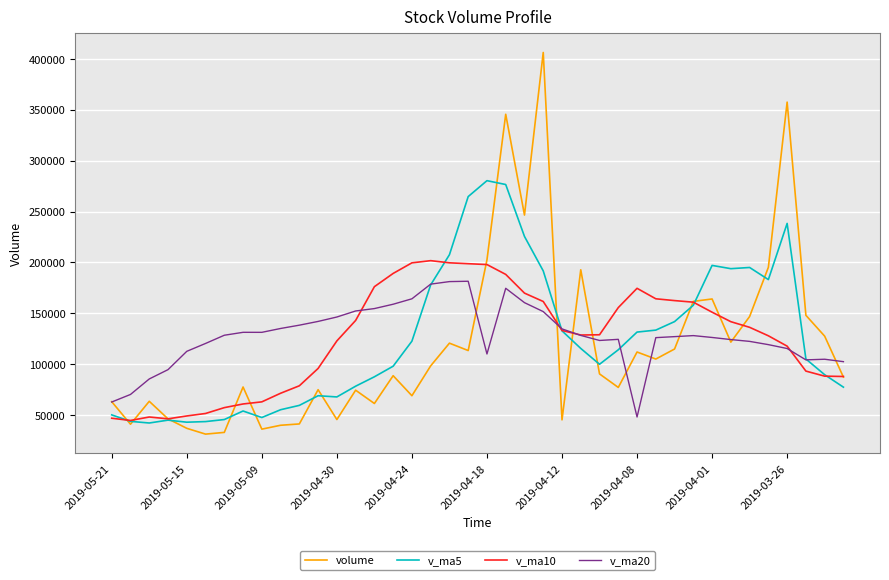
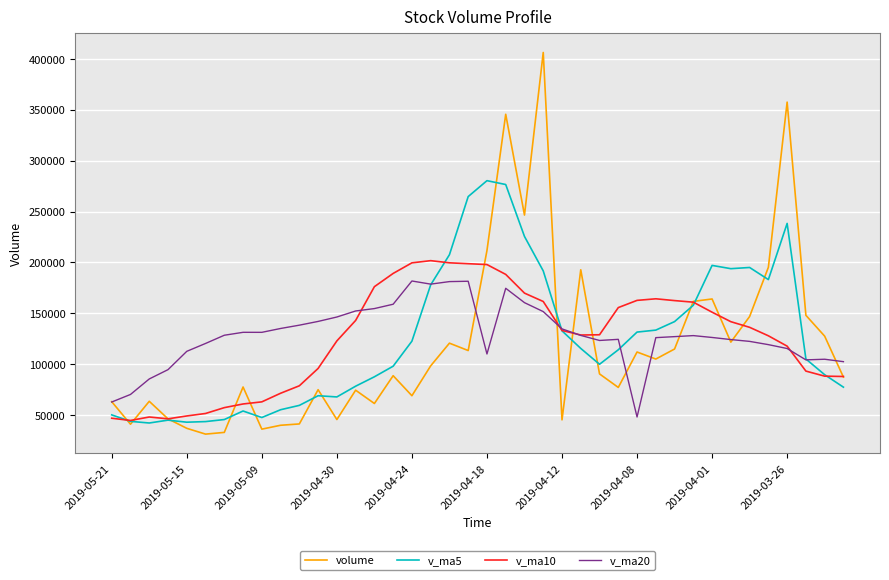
v_ma20, 2019-04-24: 164000 -> 182000
volume, 2019-04-18: 202000 -> 212000
v_ma10, 2019-04-08: 175000 -> 163000
